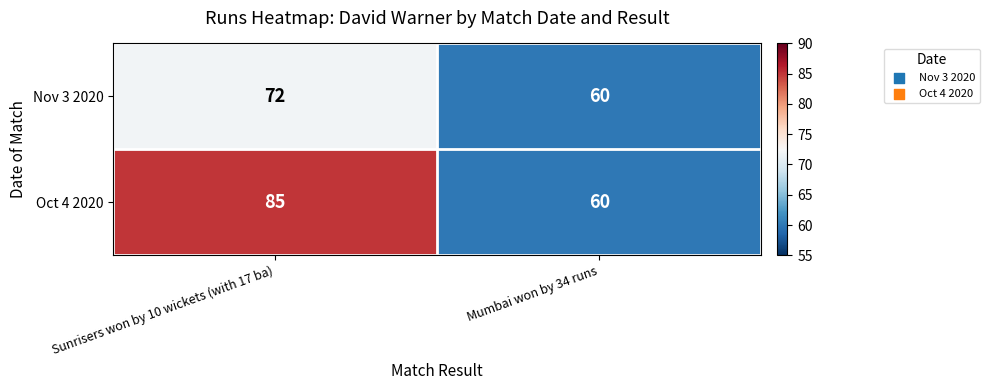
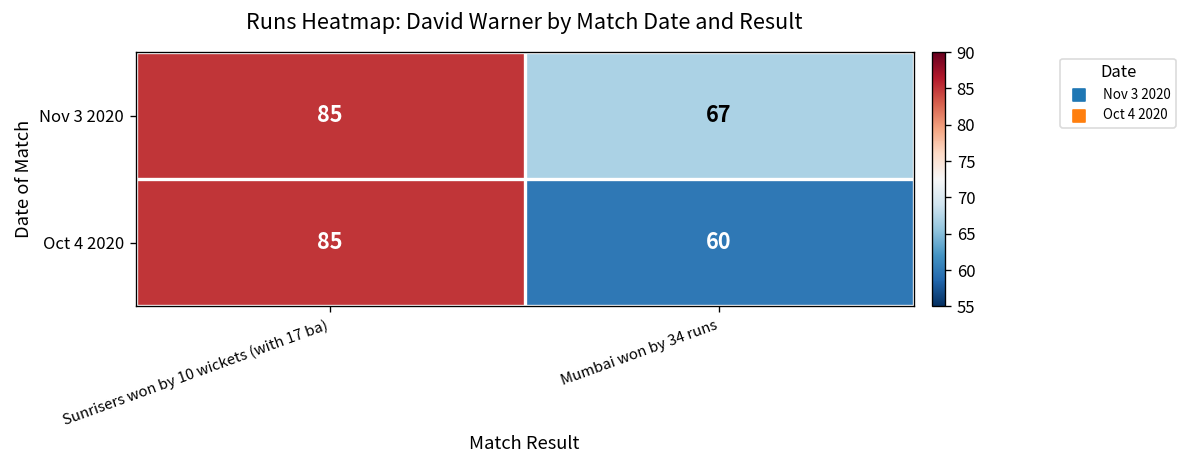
Nov 3 2020, Sunrisers won by 10 wickets (with 17 ba): 72 -> 85
Nov 3 2020, Mumbai won by 34 runs: 60 -> 67
